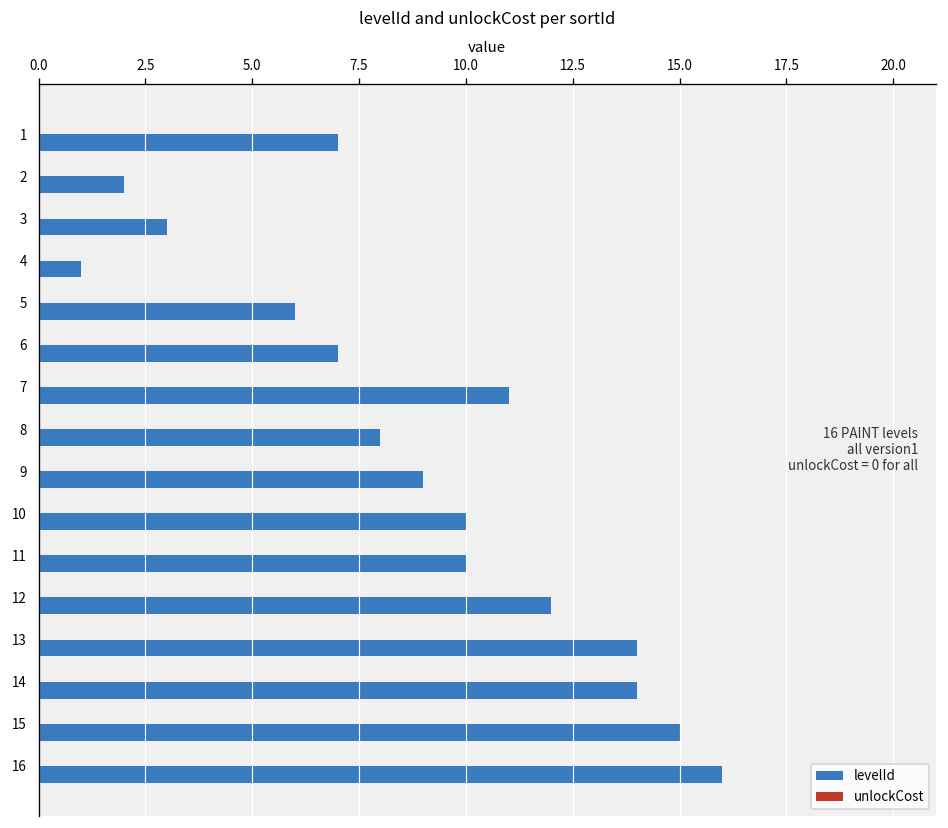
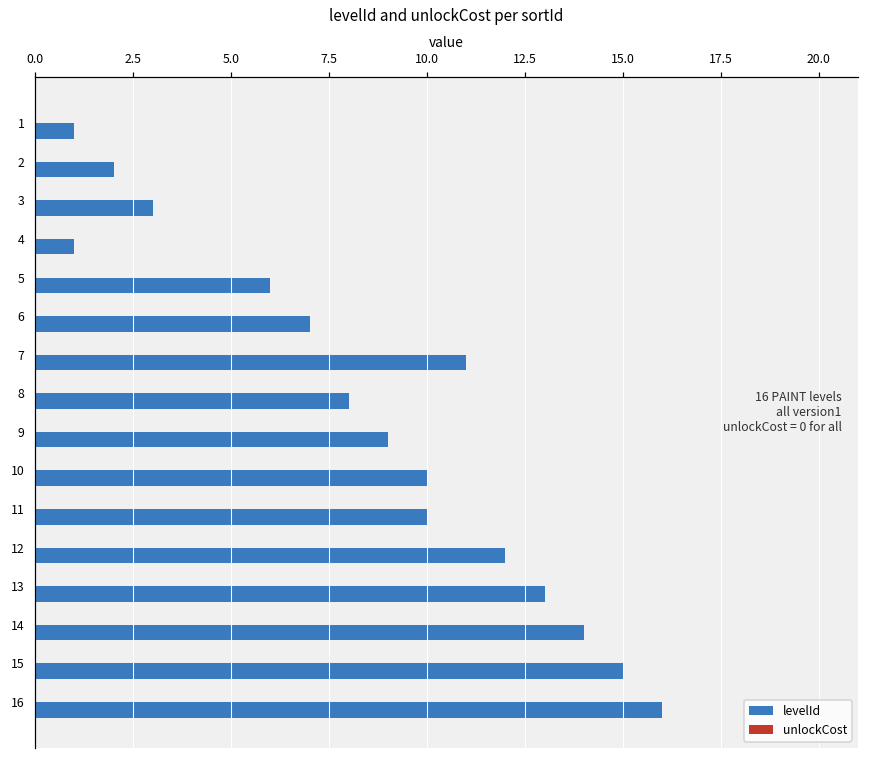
levelId, 1: 7 -> 1
levelId, 13: 14 -> 13
